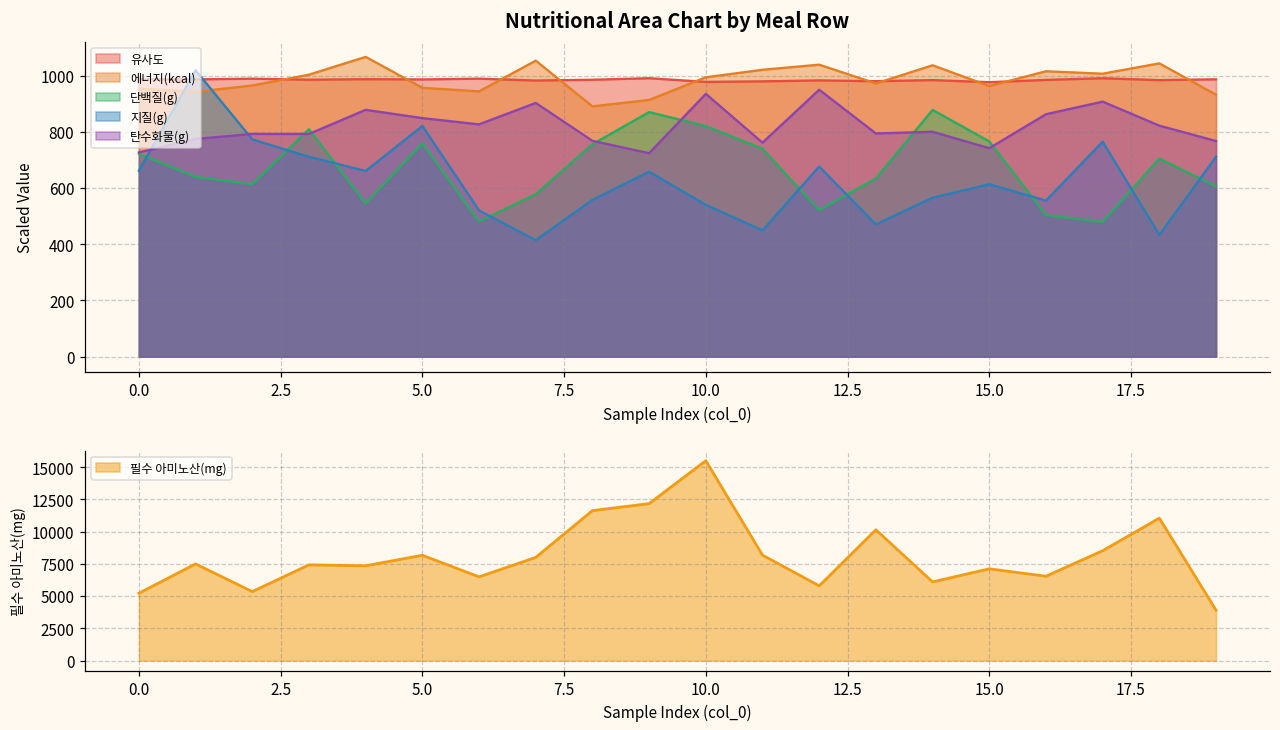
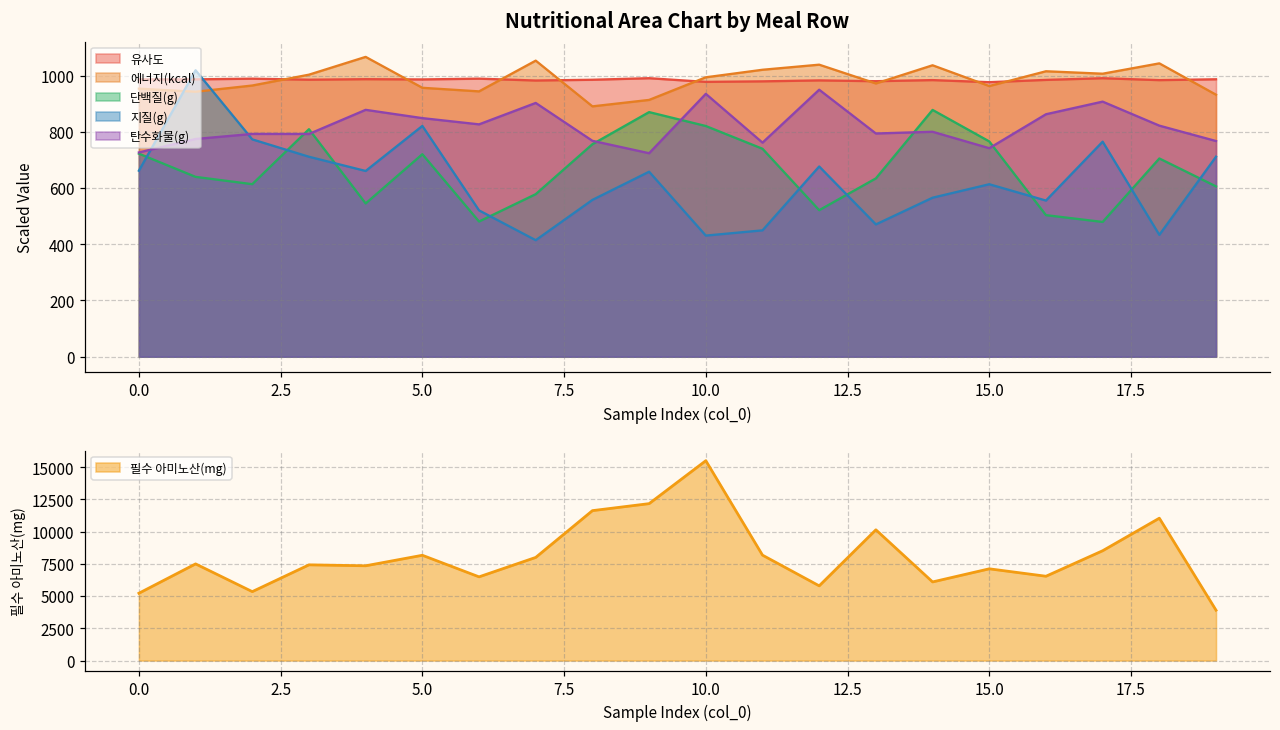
Nutritional Area Chart by Meal Row, 단백질(g), 5.0: 760 -> 720
Nutritional Area Chart by Meal Row, 지질(g), 10.0: 540 -> 430
